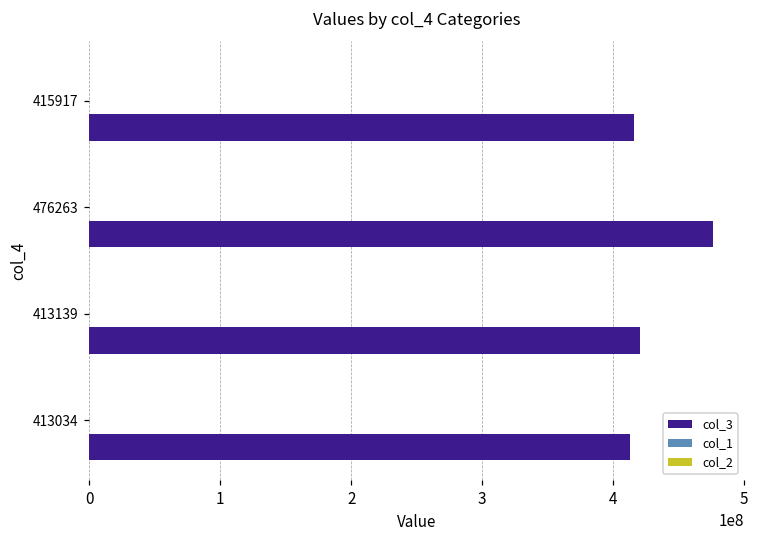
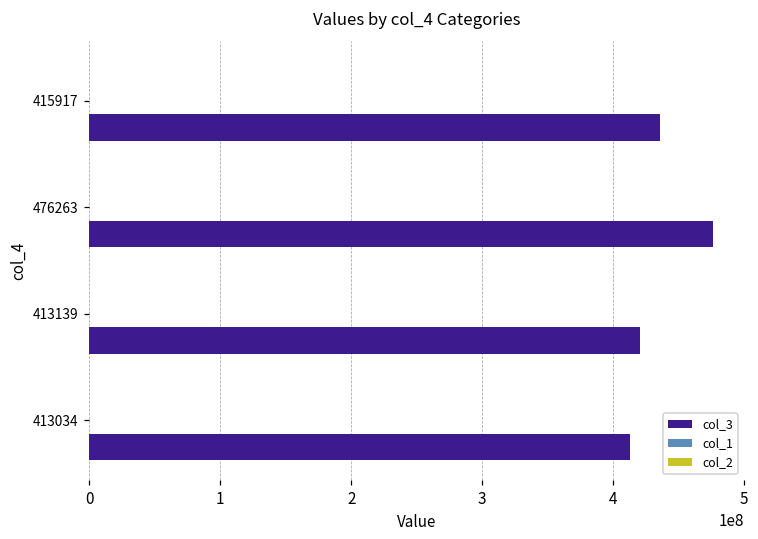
col_3, 415917: 416000000 -> 436000000
